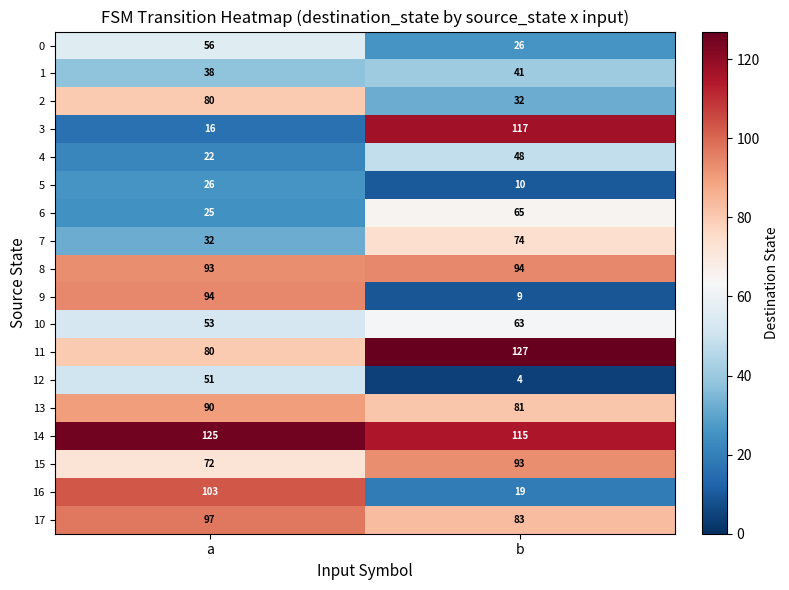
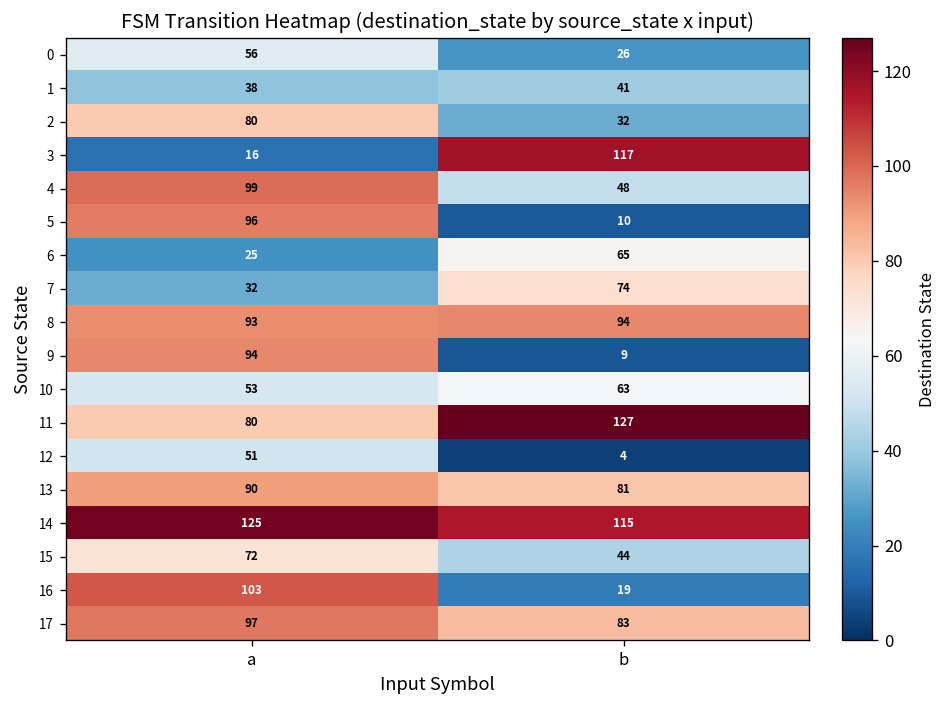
4, a: 22 -> 99
5, a: 26 -> 96
15, b: 93 -> 44
